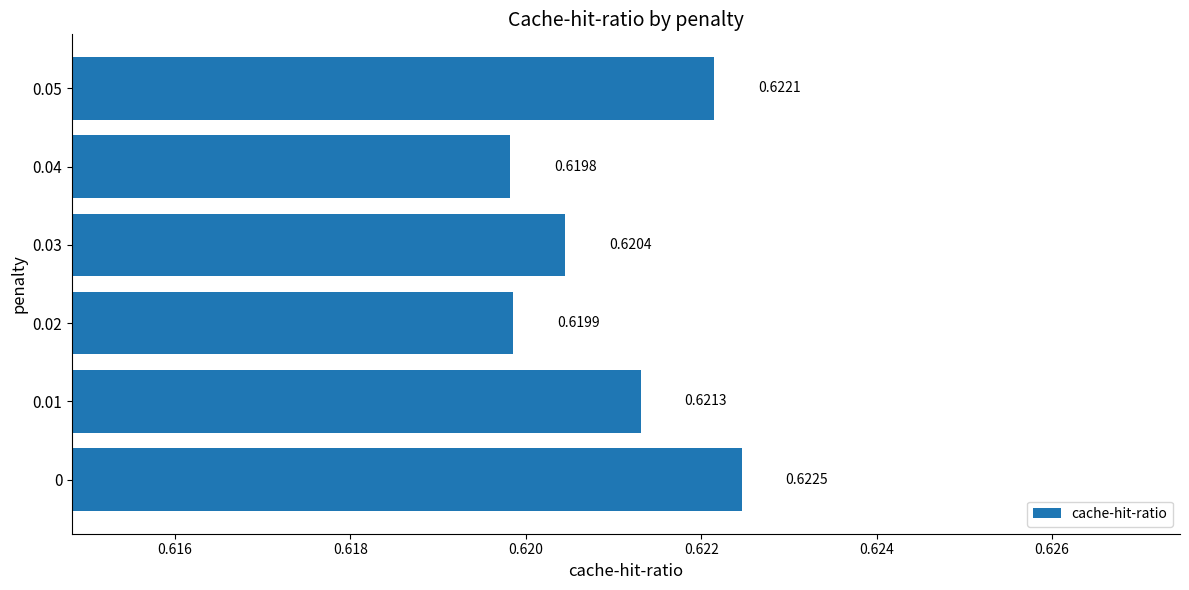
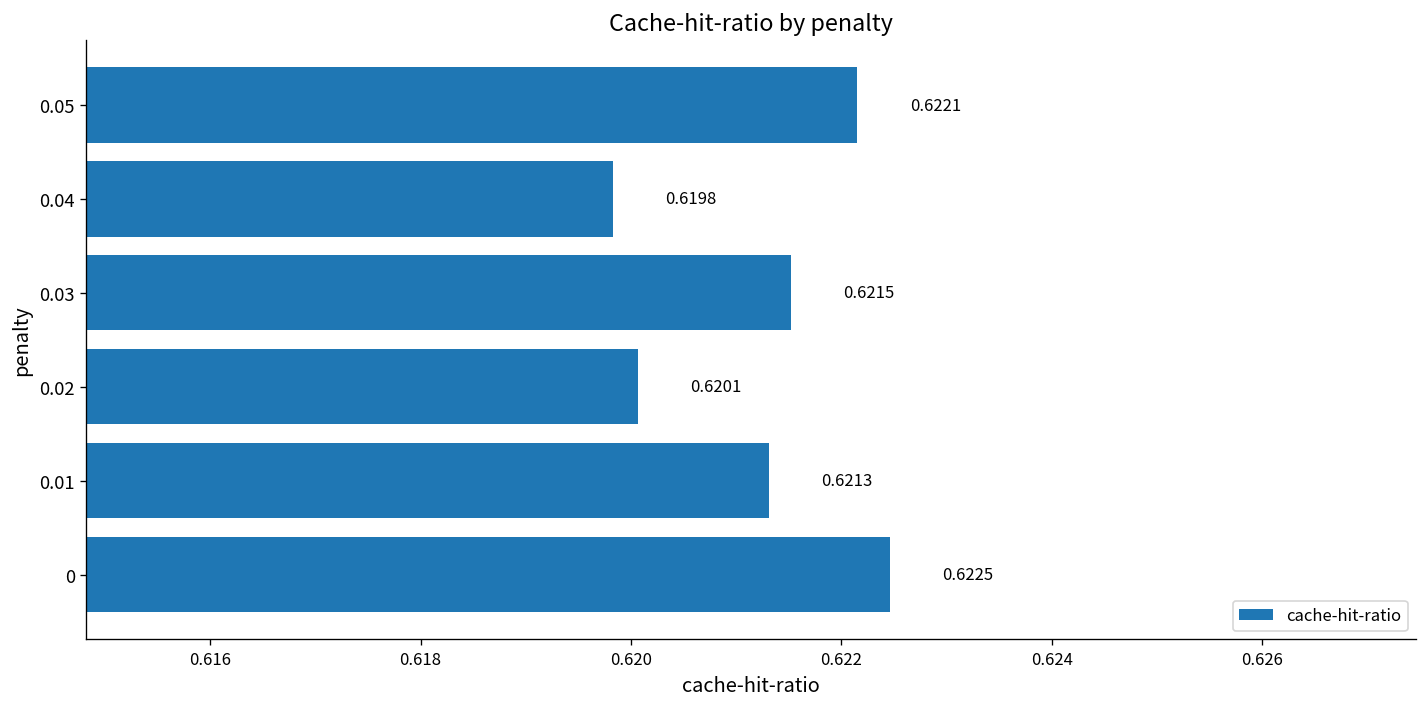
0.03: 0.6204 -> 0.6215
0.02: 0.6199 -> 0.6201
